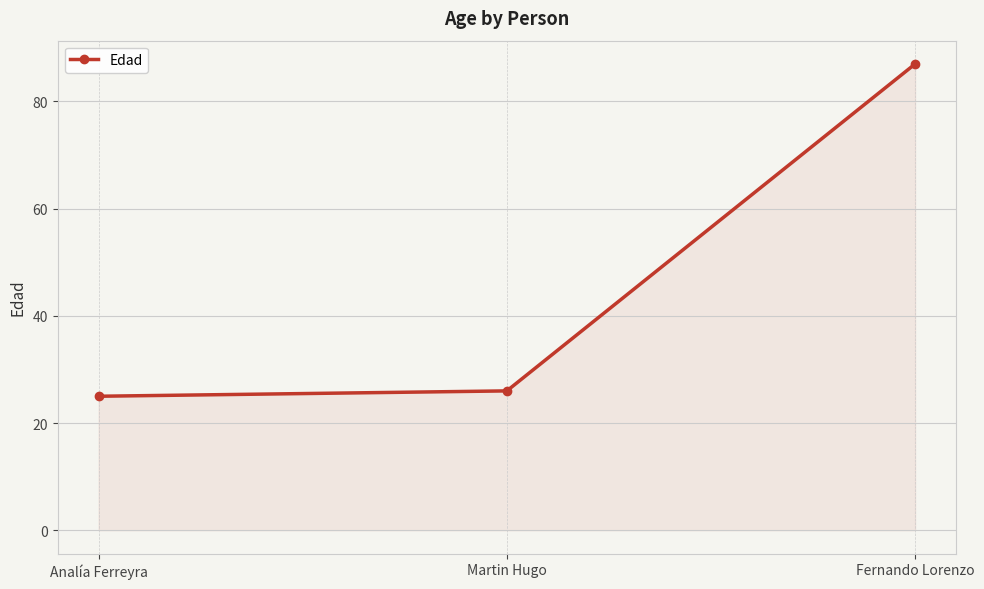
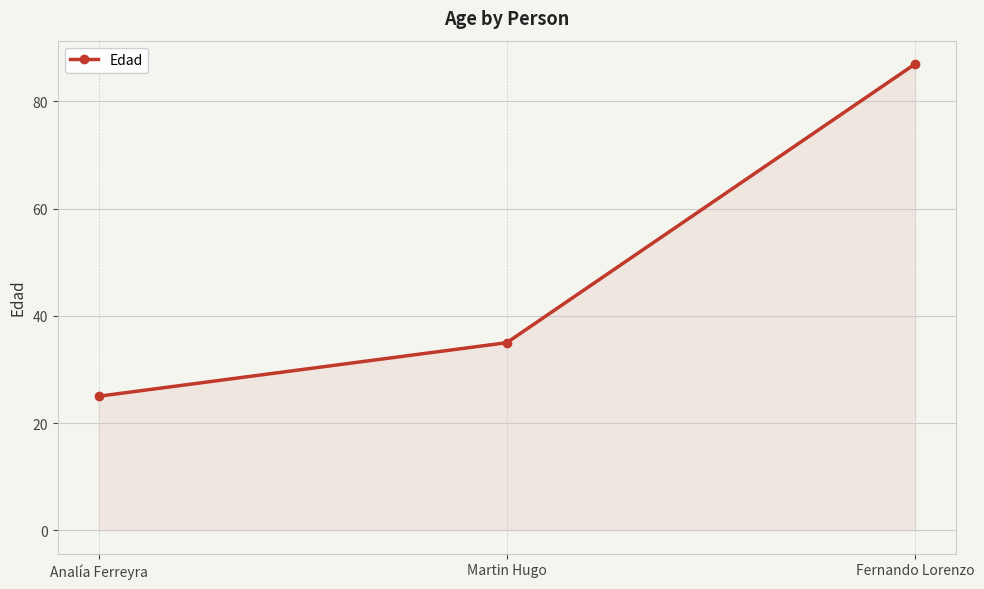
Martin Hugo: 26 -> 35
